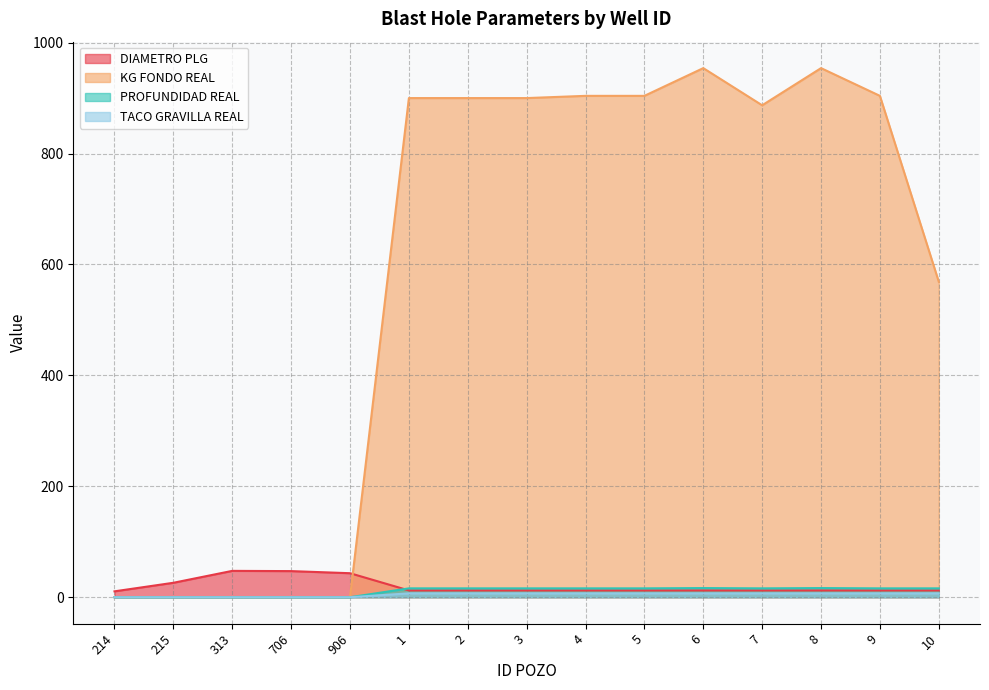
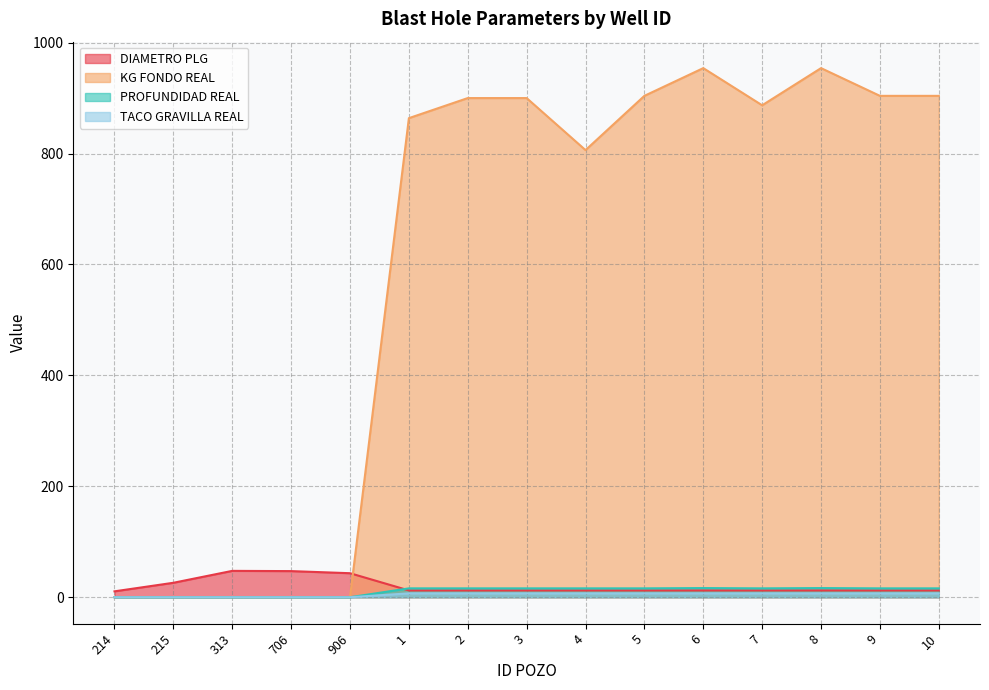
KG FONDO REAL, 1: 900 -> 860
KG FONDO REAL, 4: 900 -> 810
KG FONDO REAL, 10: 570 -> 900
